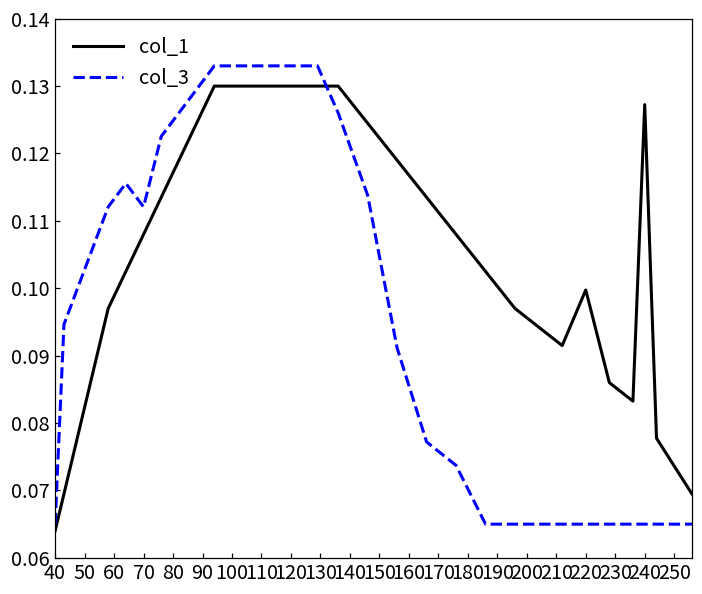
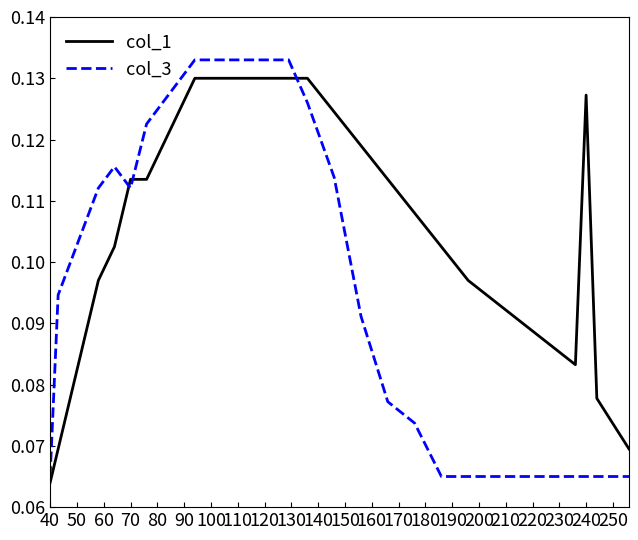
col_1, 70: 0.108 -> 0.114
col_1, 220: 0.100 -> 0.089
